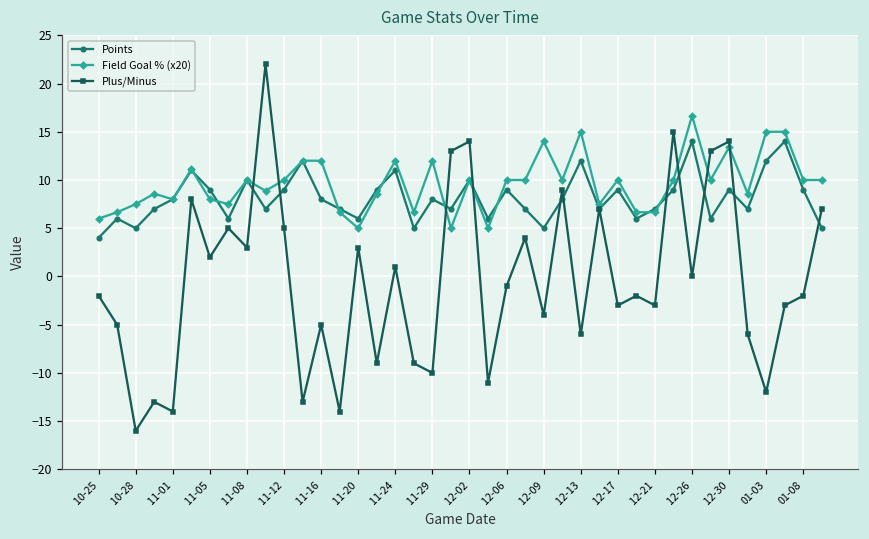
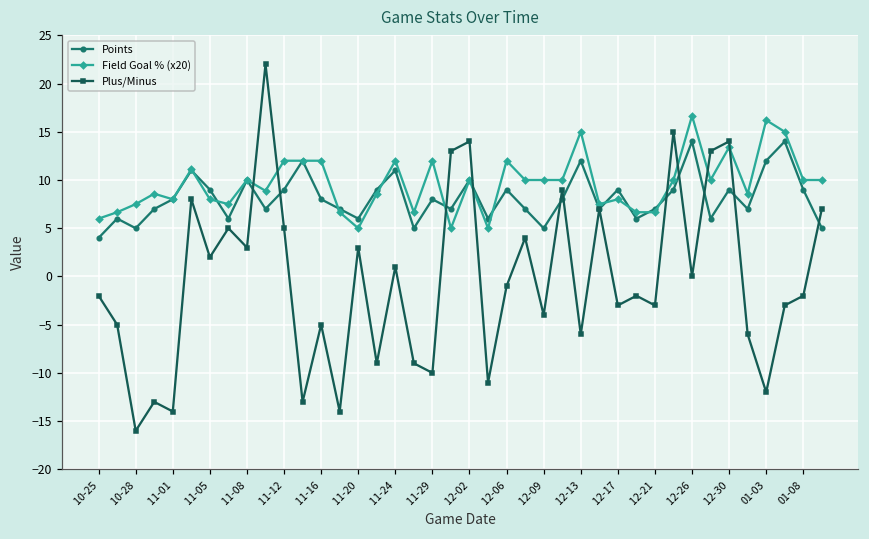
Field Goal % (x20), 11-12: 10 -> 12
Field Goal % (x20), 12-06: 10 -> 12
Field Goal % (x20), 12-09: 14 -> 10
Field Goal % (x20), 12-17: 10 -> 8
Field Goal % (x20), 01-03: 15 -> 16
